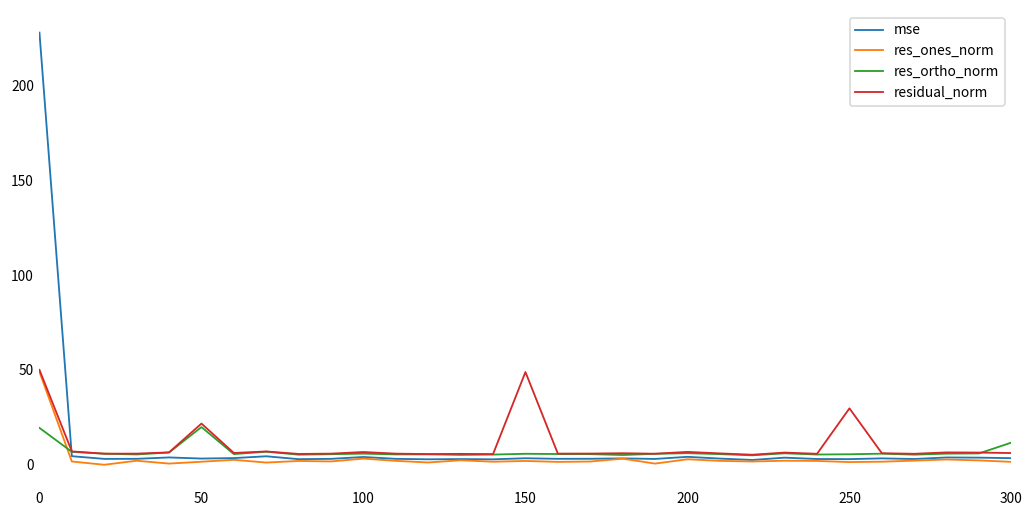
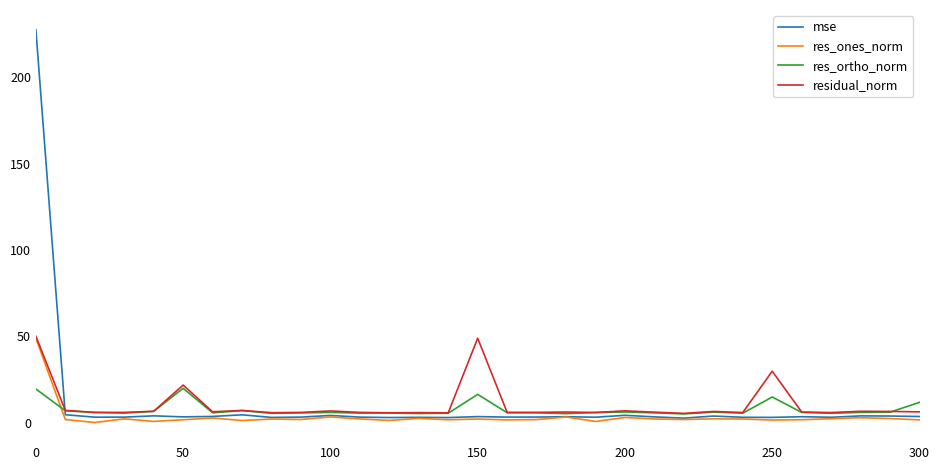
res_ortho_norm, 150: 6 -> 16
res_ortho_norm, 250: 6 -> 15
